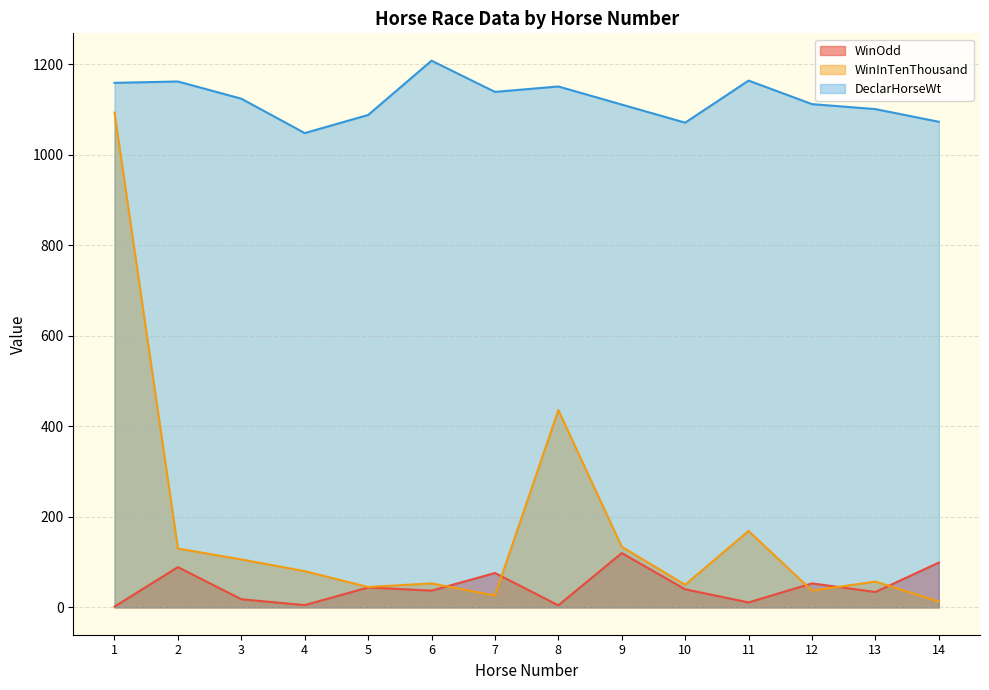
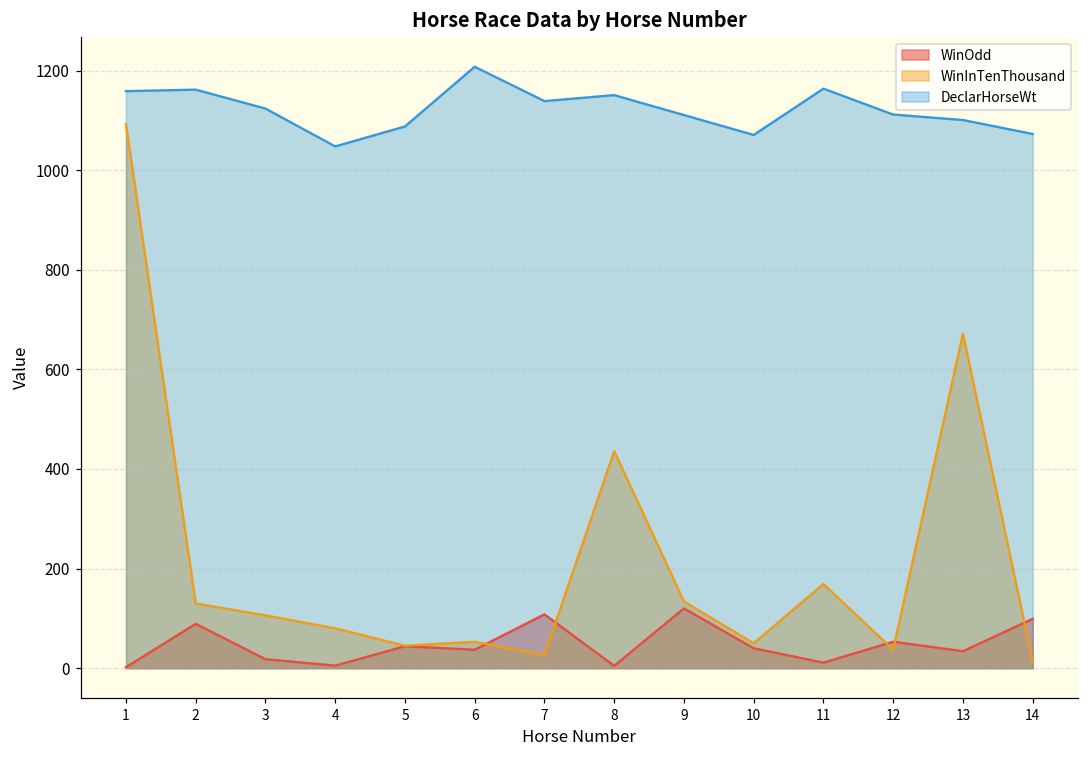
WinOdd, 7: 80 -> 110
WinInTenThousand, 13: 60 -> 670
